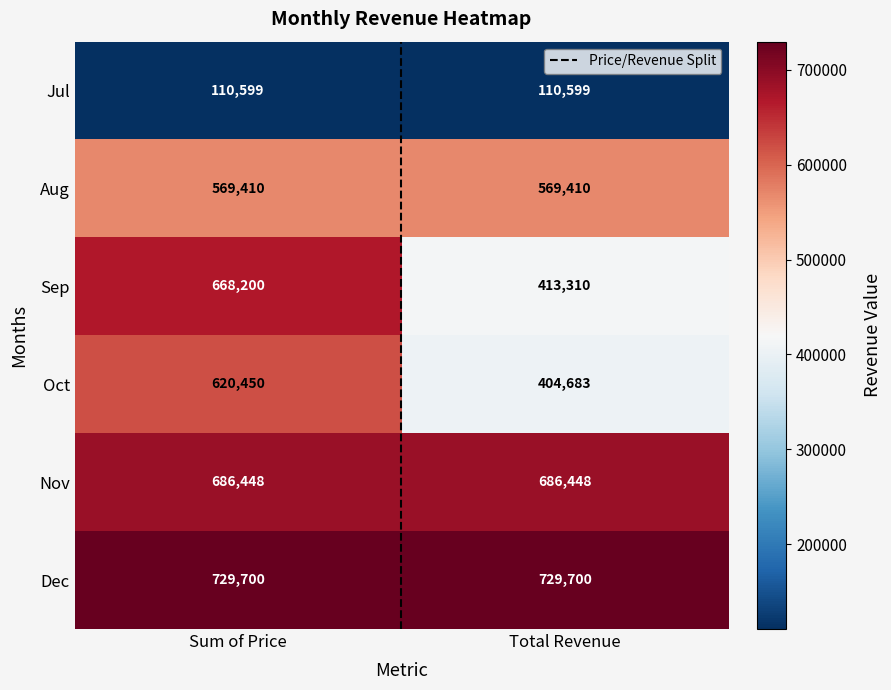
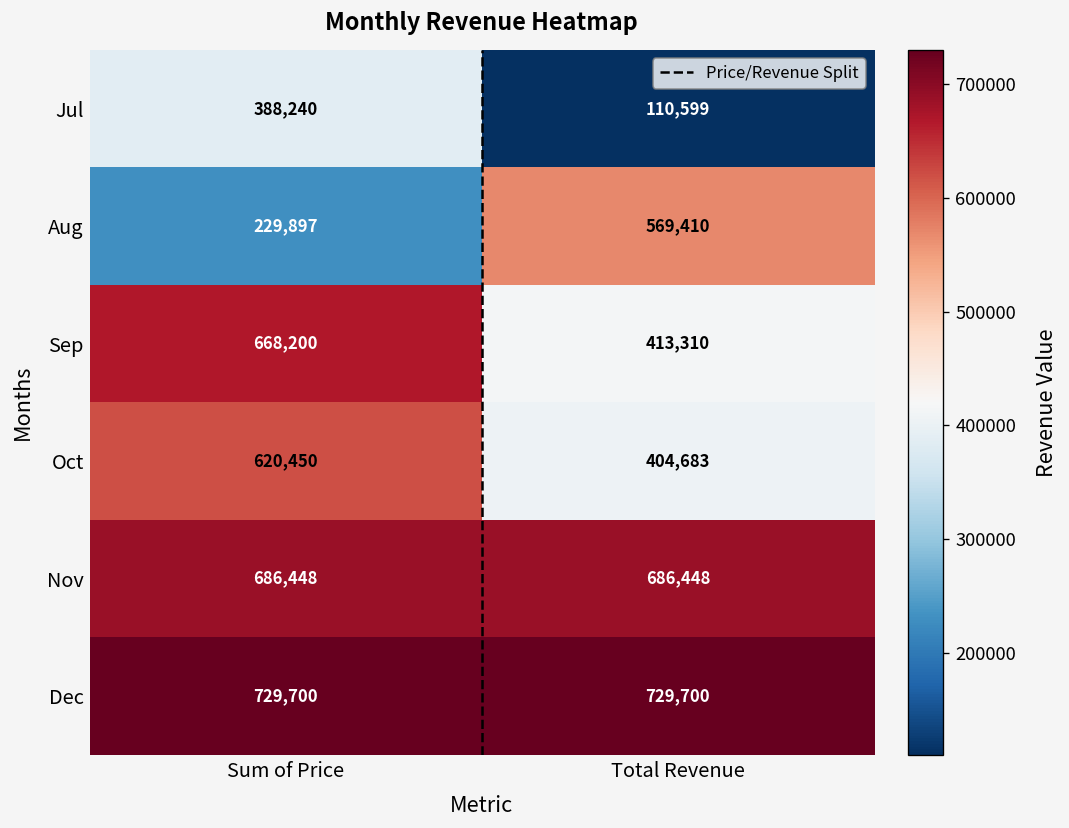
Jul, Sum of Price: 110,599 -> 388,240
Aug, Sum of Price: 569,410 -> 229,897
